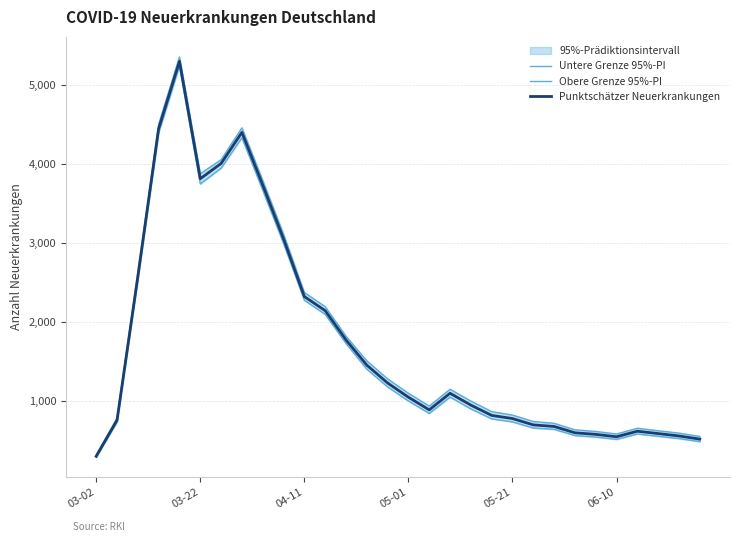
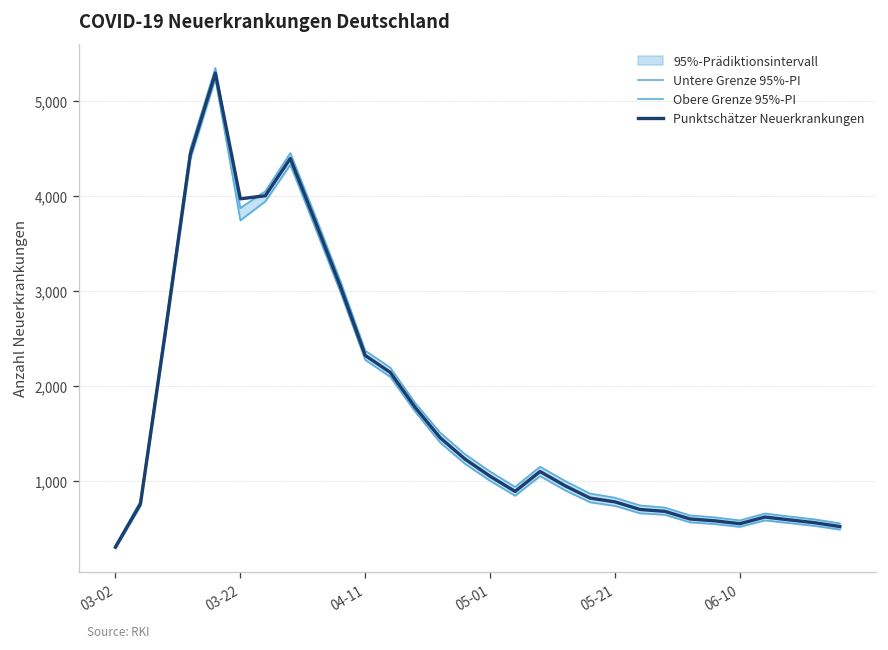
Punktschätzer Neuerkrankungen, 03-22: 3,800 -> 4,000
